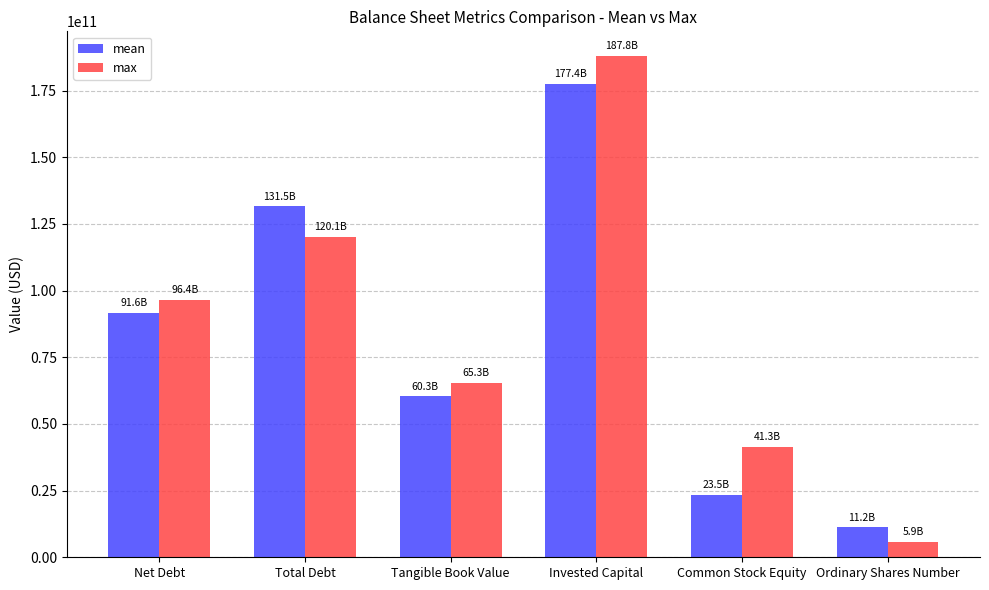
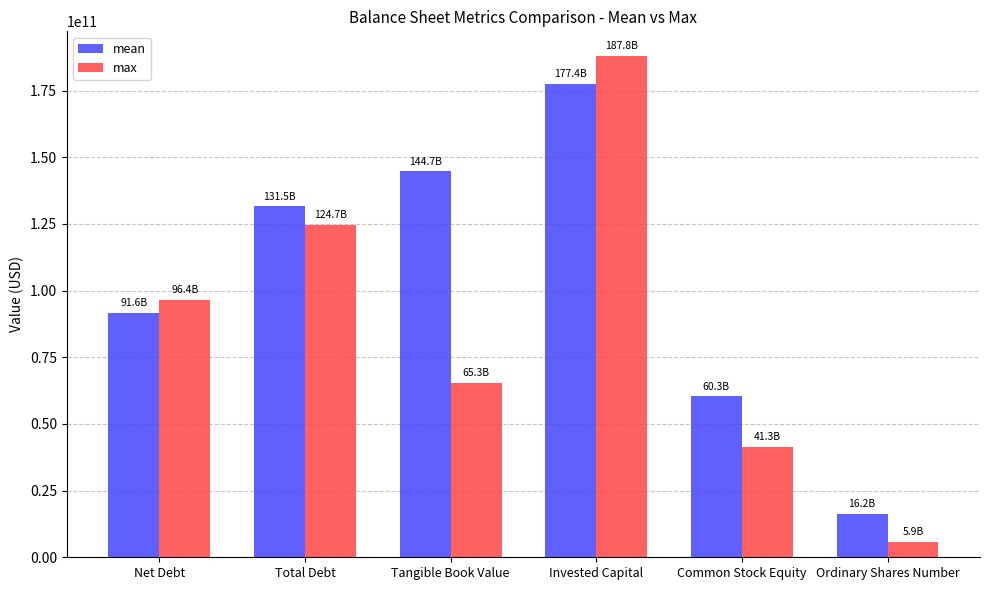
max, Total Debt: 120.1B -> 124.7B
mean, Tangible Book Value: 60.3B -> 144.7B
mean, Common Stock Equity: 23.5B -> 60.3B
mean, Ordinary Shares Number: 11.2B -> 16.2B
